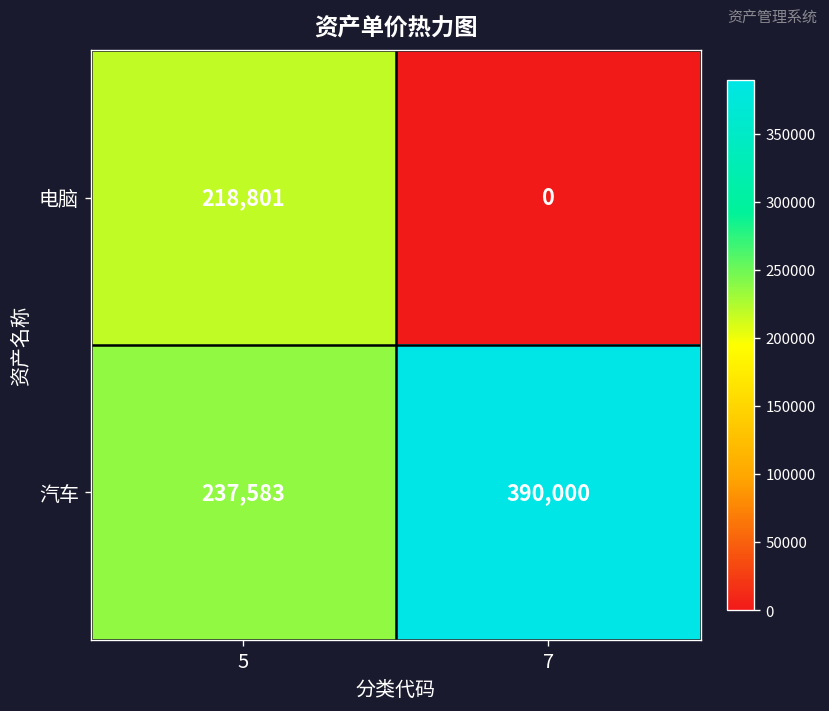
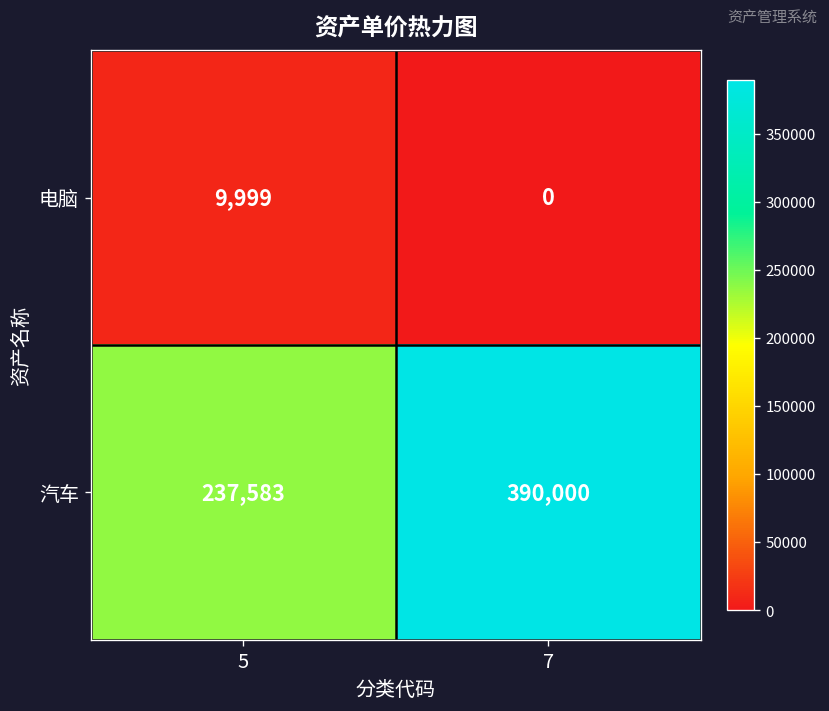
电脑, 5: 218,801 -> 9,999
